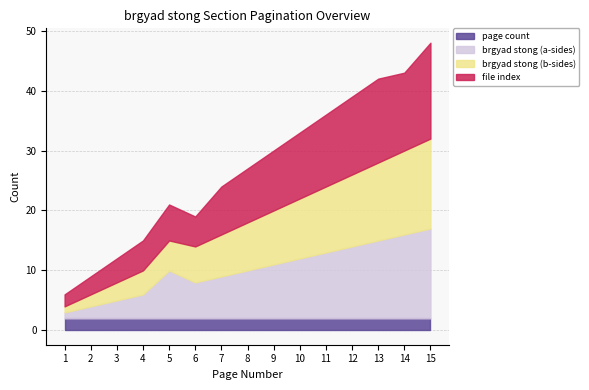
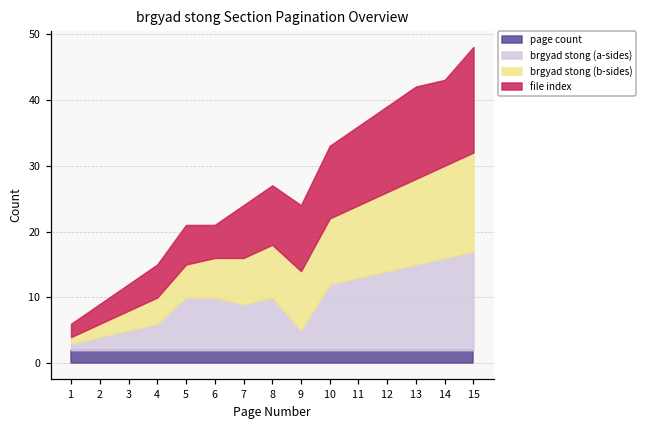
brgyad stong (a-sides), 6: 6 -> 8
brgyad stong (a-sides), 9: 9 -> 3
